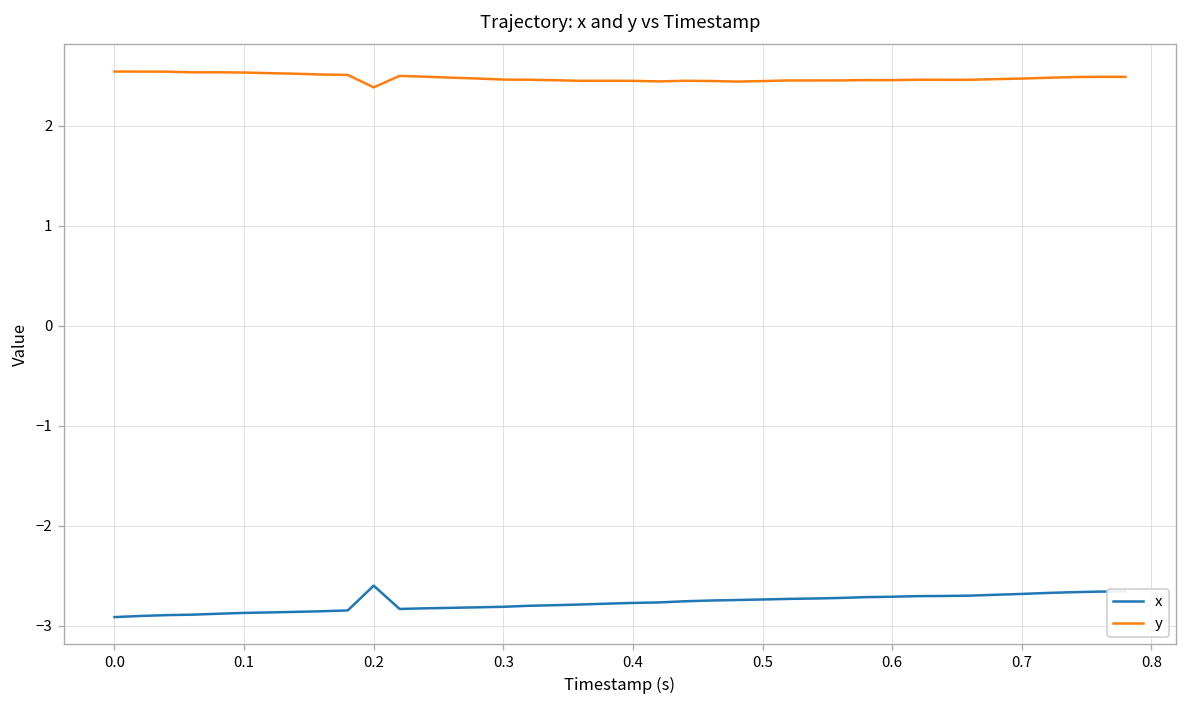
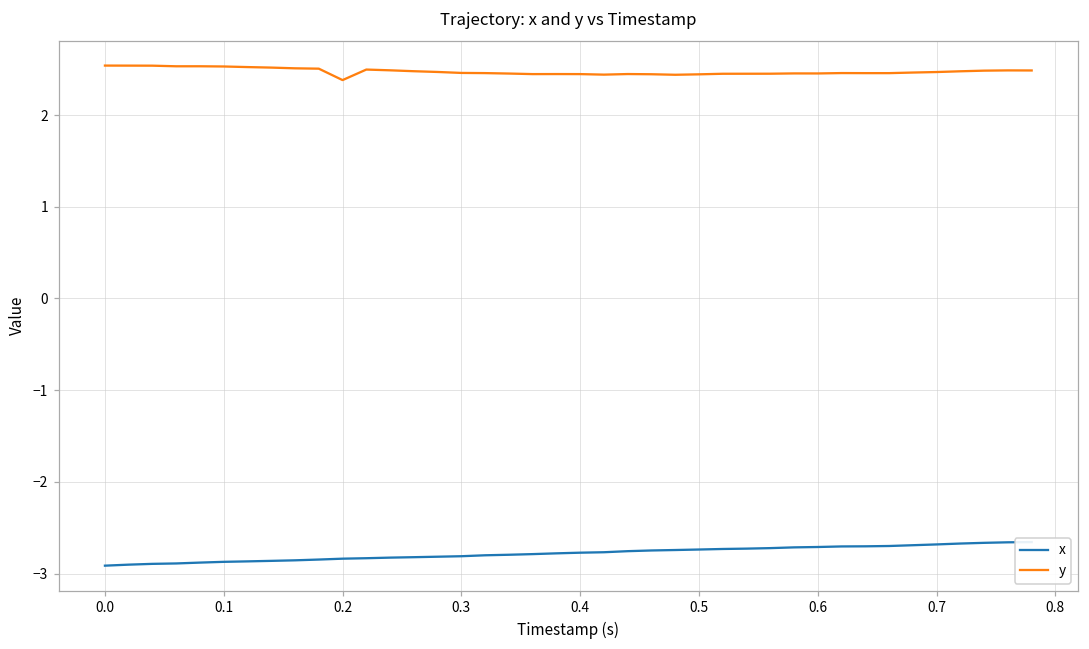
x, 0.2: -2.6 -> -2.8
